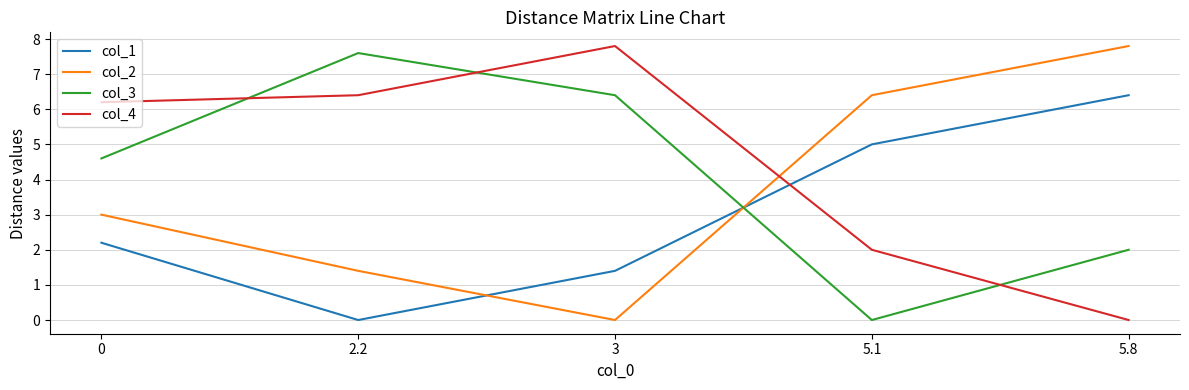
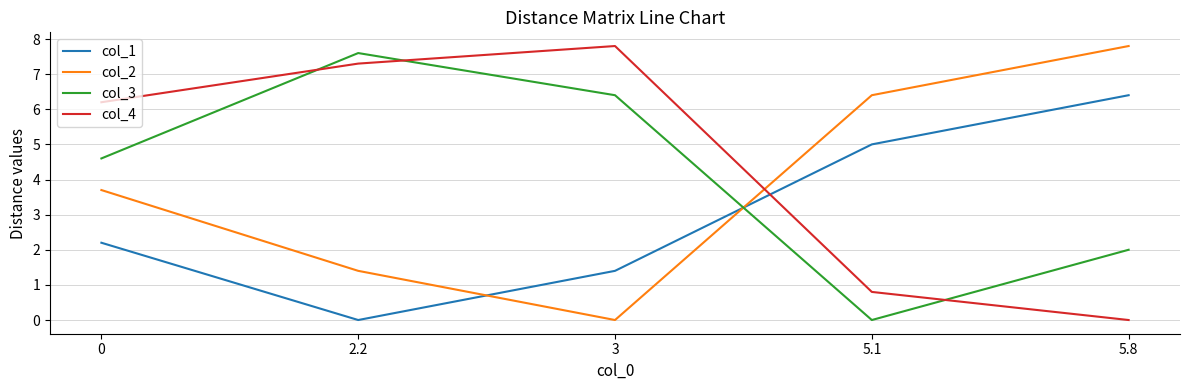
col_2, 0: 3.0 -> 3.7
col_4, 2.2: 6.4 -> 7.3
col_4, 5.1: 2.0 -> 0.8
